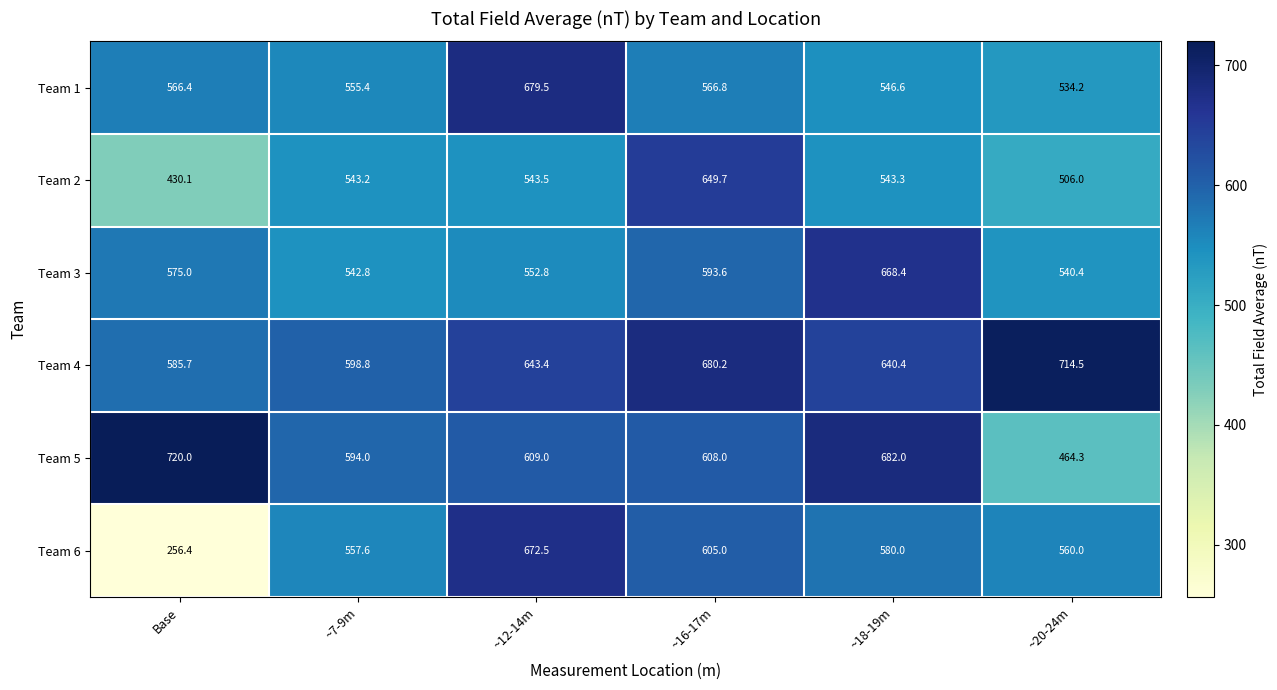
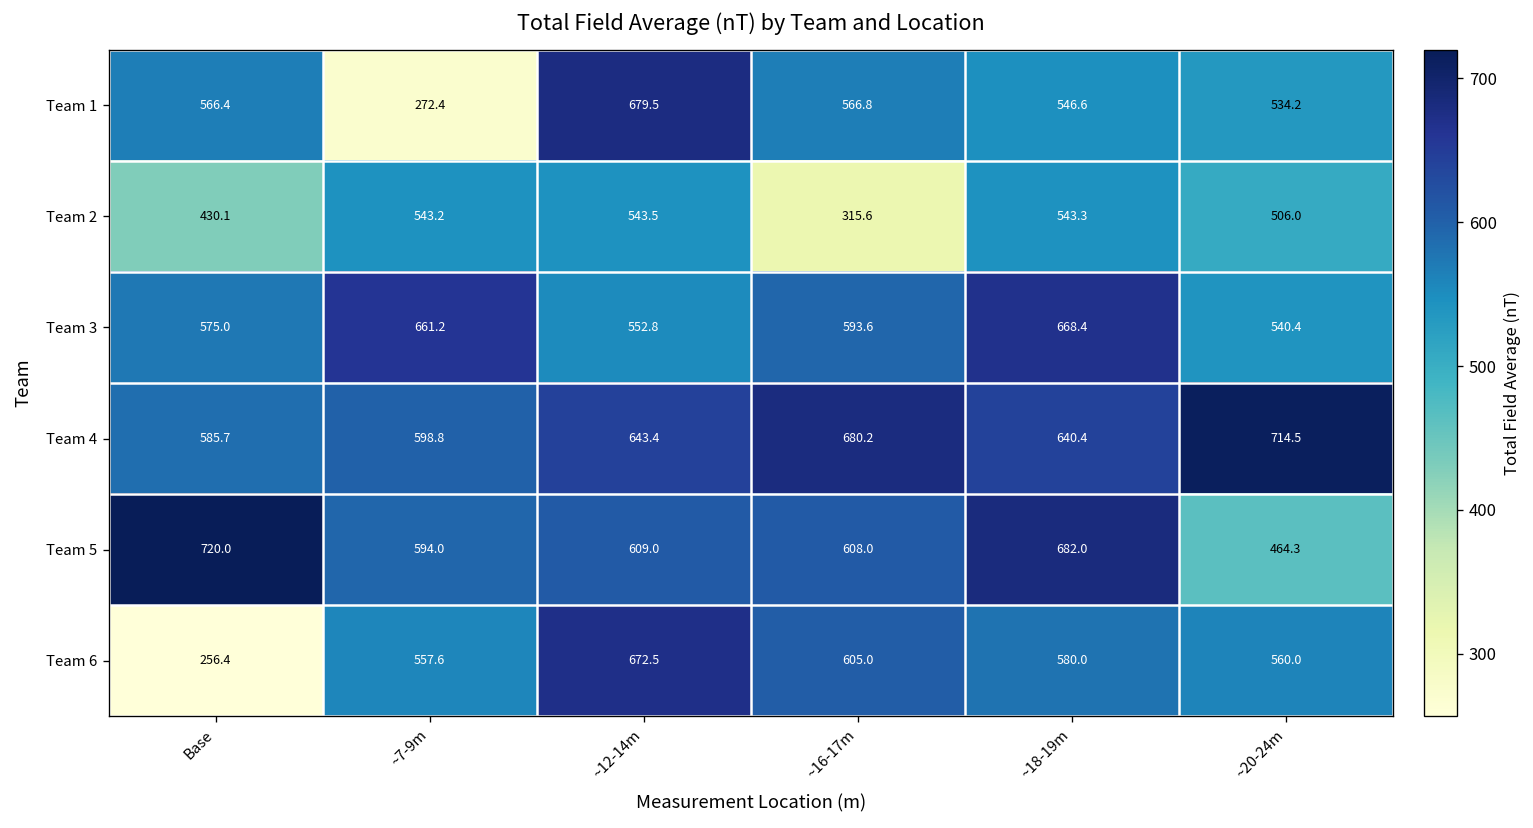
Team 1, ~7-9m: 555.4 -> 272.4
Team 2, ~16-17m: 649.7 -> 315.6
Team 3, ~7-9m: 542.8 -> 661.2
